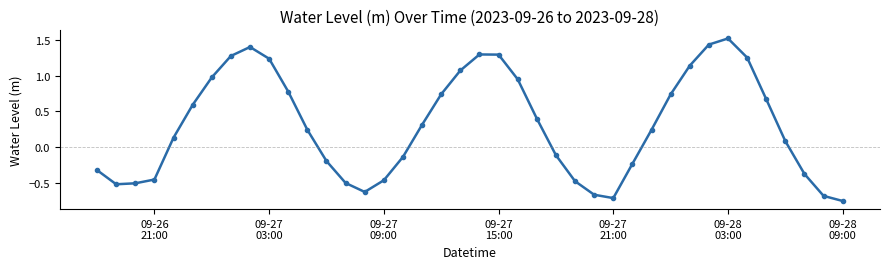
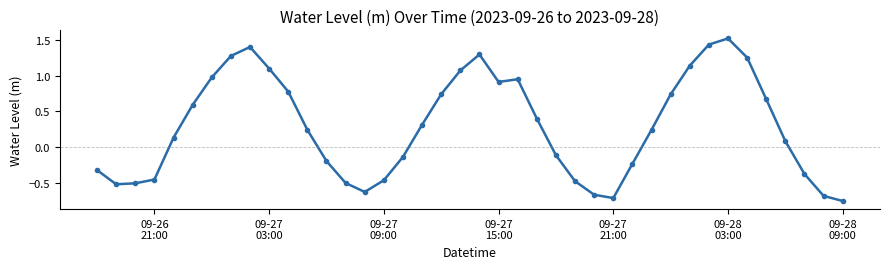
09-27 03:00: 1.2 -> 1.1
09-27 15:00: 1.3 -> 0.9
